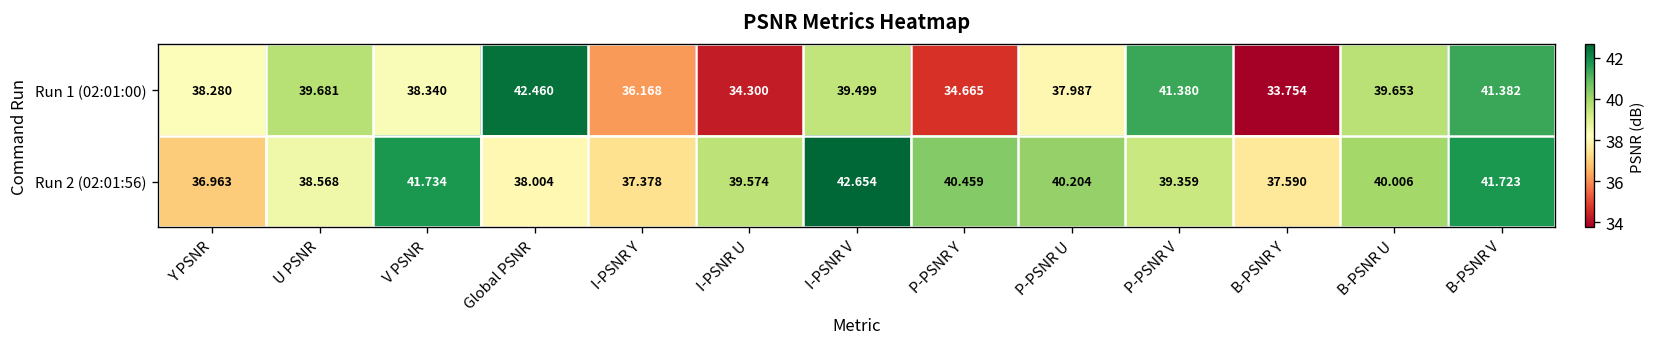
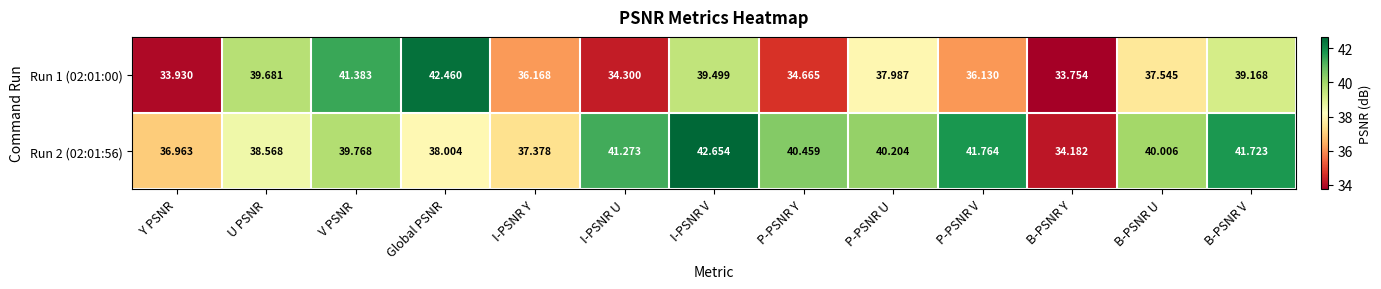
Run 1 (02:01:00), Y PSNR: 38.280 -> 33.930
Run 1 (02:01:00), V PSNR: 38.340 -> 41.383
Run 1 (02:01:00), P-PSNR V: 41.380 -> 36.130
Run 1 (02:01:00), B-PSNR U: 39.653 -> 37.545
Run 1 (02:01:00), B-PSNR V: 41.382 -> 39.168
Run 2 (02:01:56), V PSNR: 41.734 -> 39.768
Run 2 (02:01:56), I-PSNR U: 39.574 -> 41.273
Run 2 (02:01:56), P-PSNR V: 39.359 -> 41.764
Run 2 (02:01:56), B-PSNR Y: 37.590 -> 34.182
